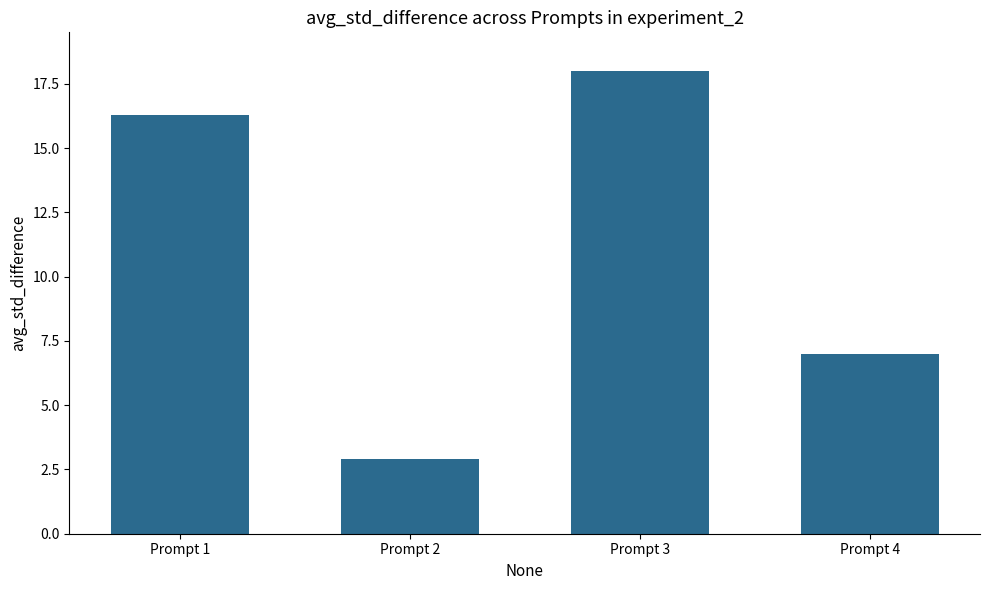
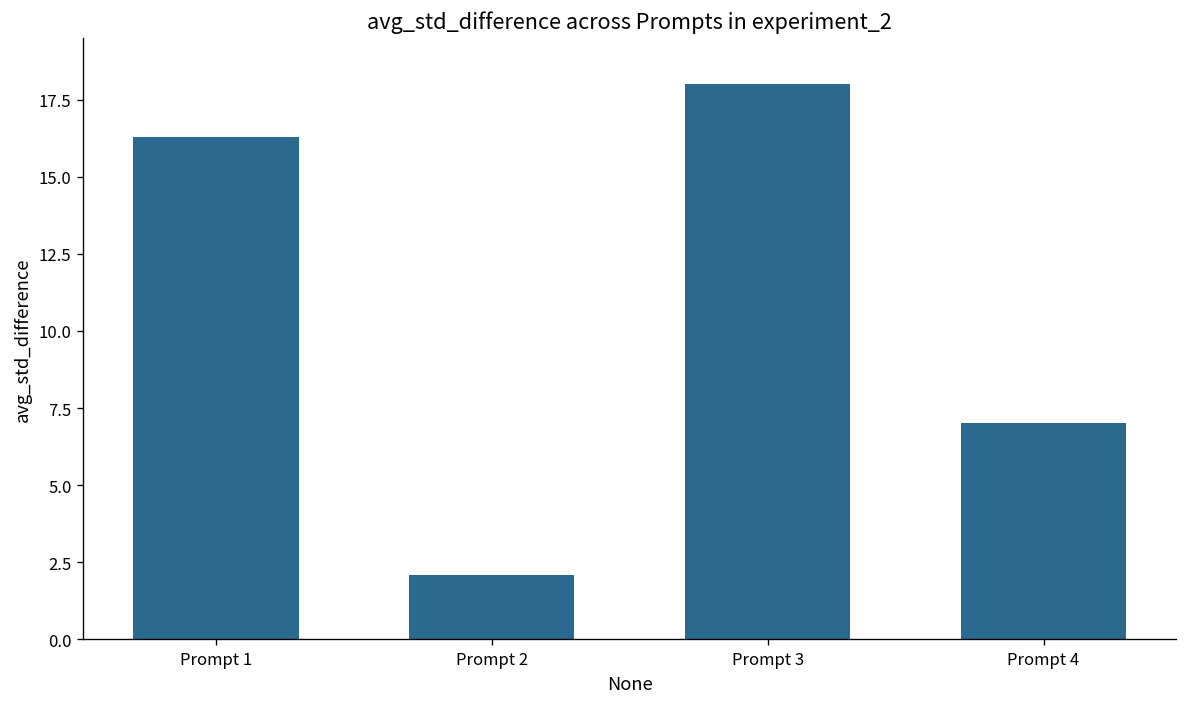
Prompt 2: 2.9 -> 2.1
